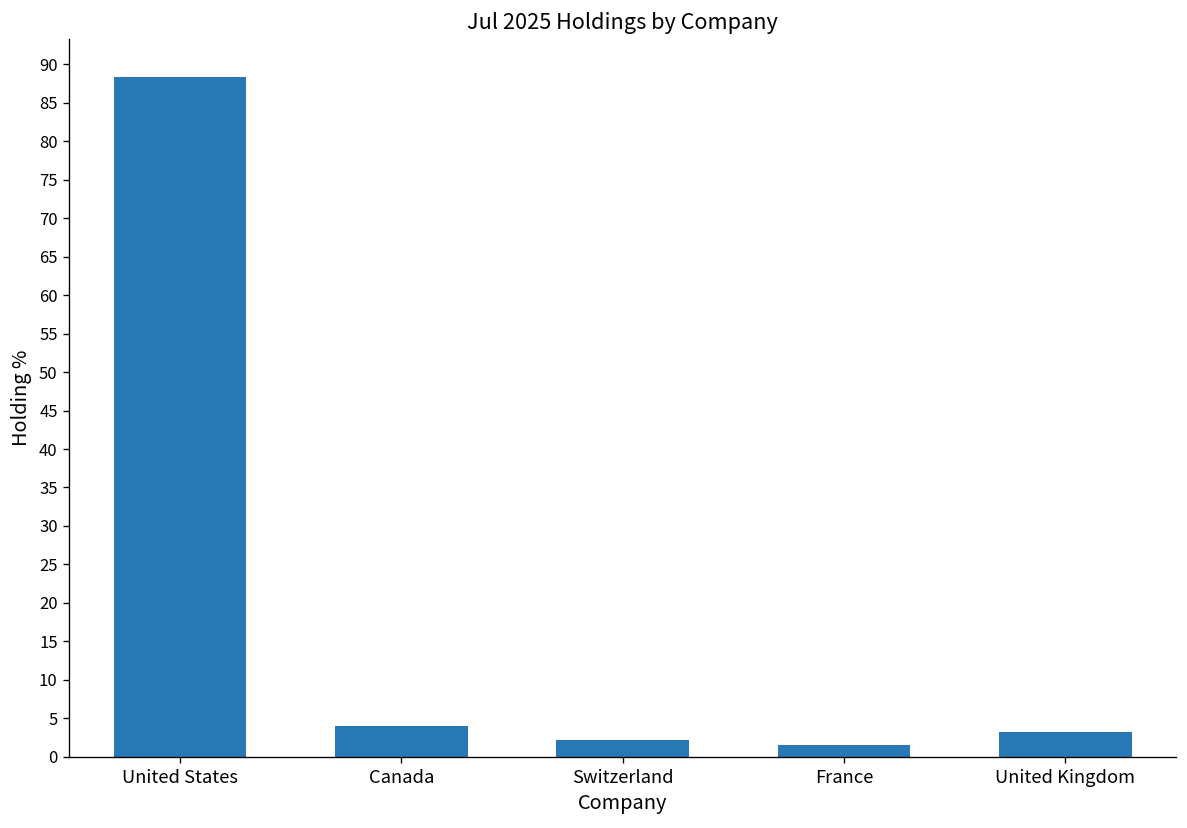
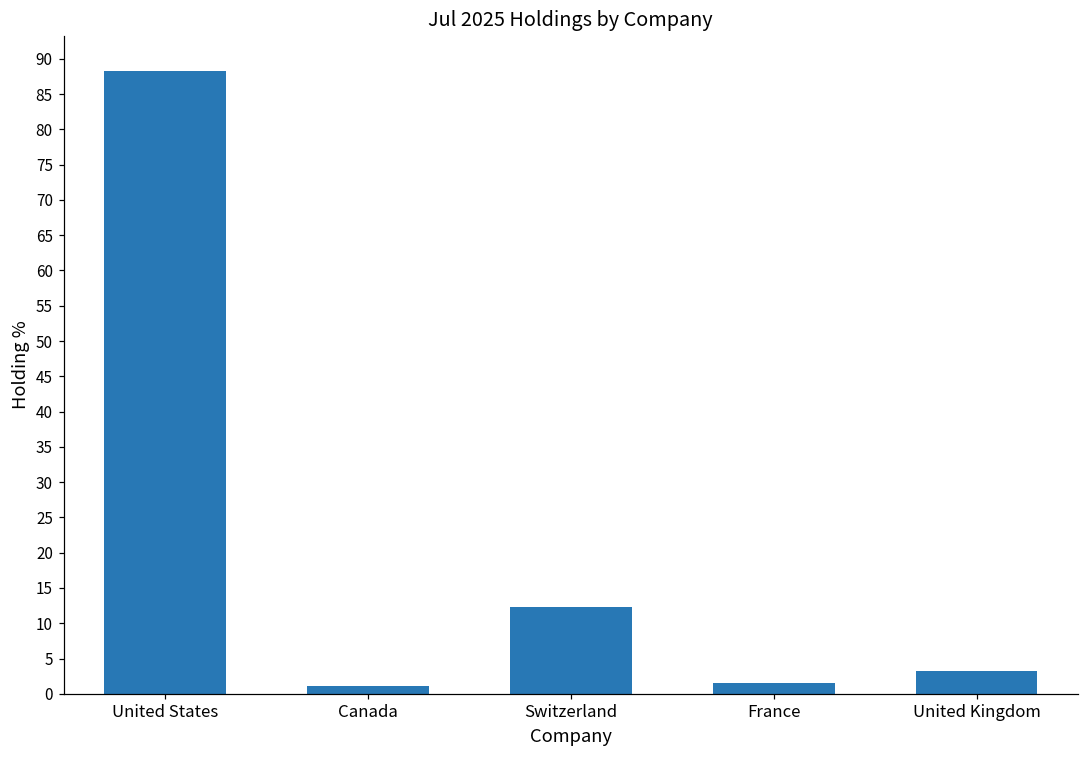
Canada: 4 -> 1
Switzerland: 2 -> 12
